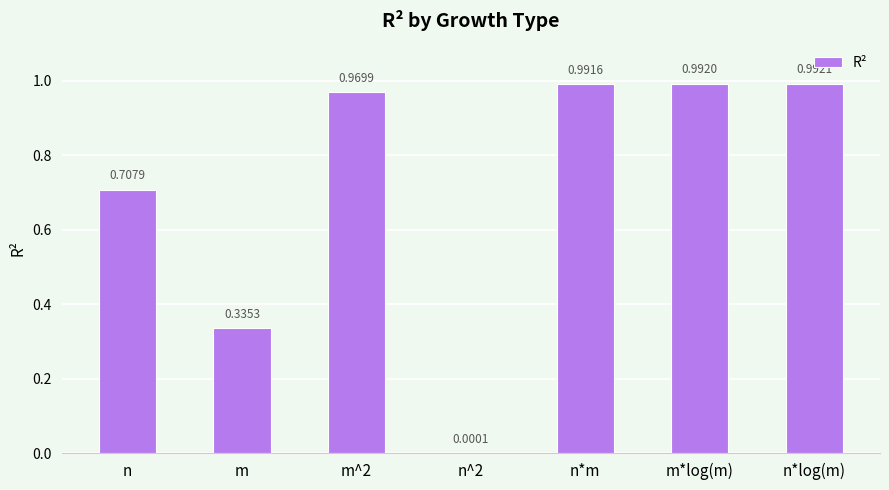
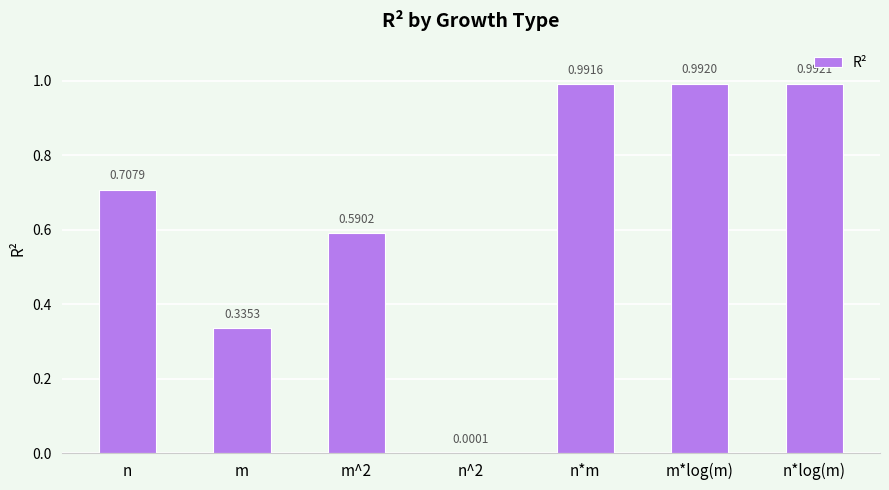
m^2: 0.9699 -> 0.5902
